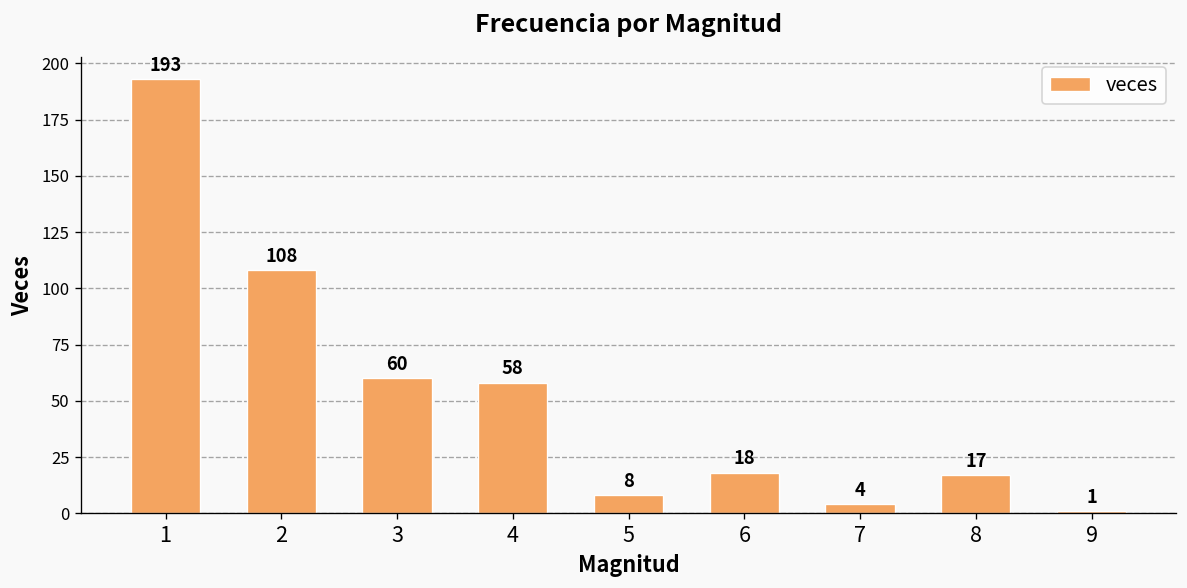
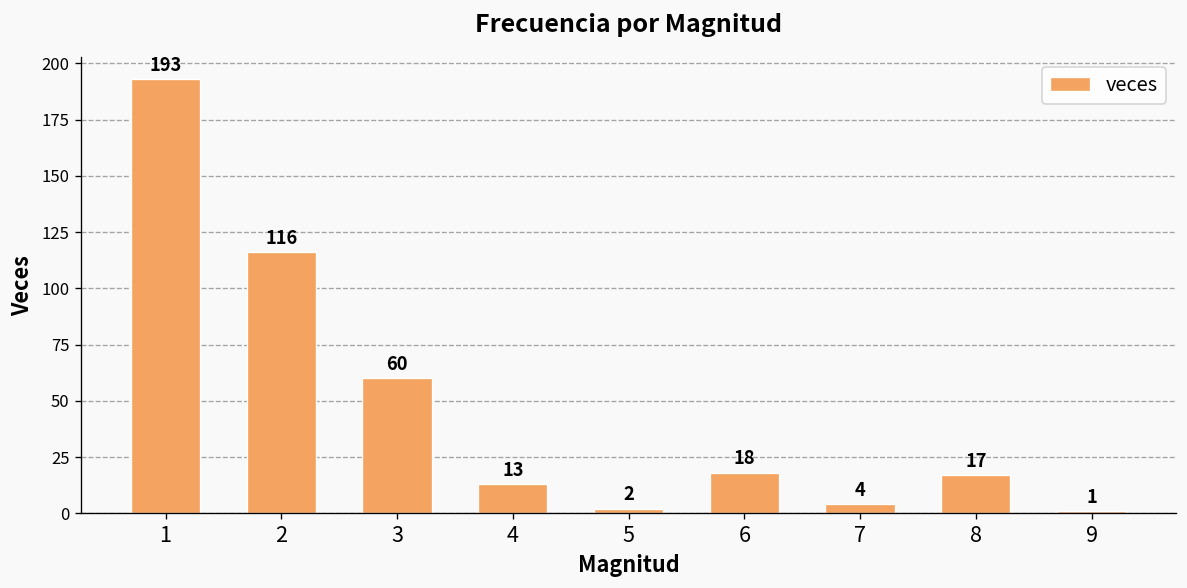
2: 108 -> 116
4: 58 -> 13
5: 8 -> 2
